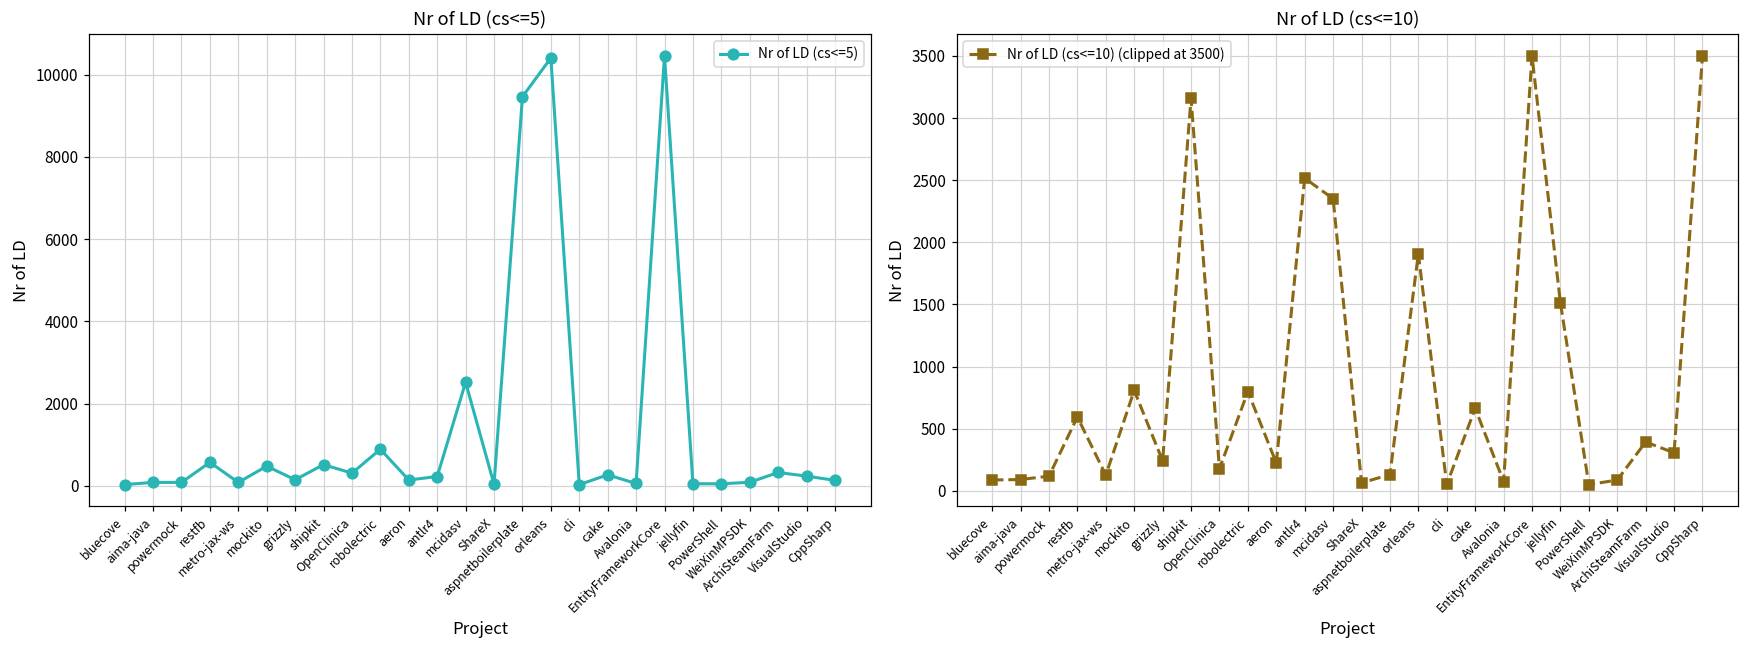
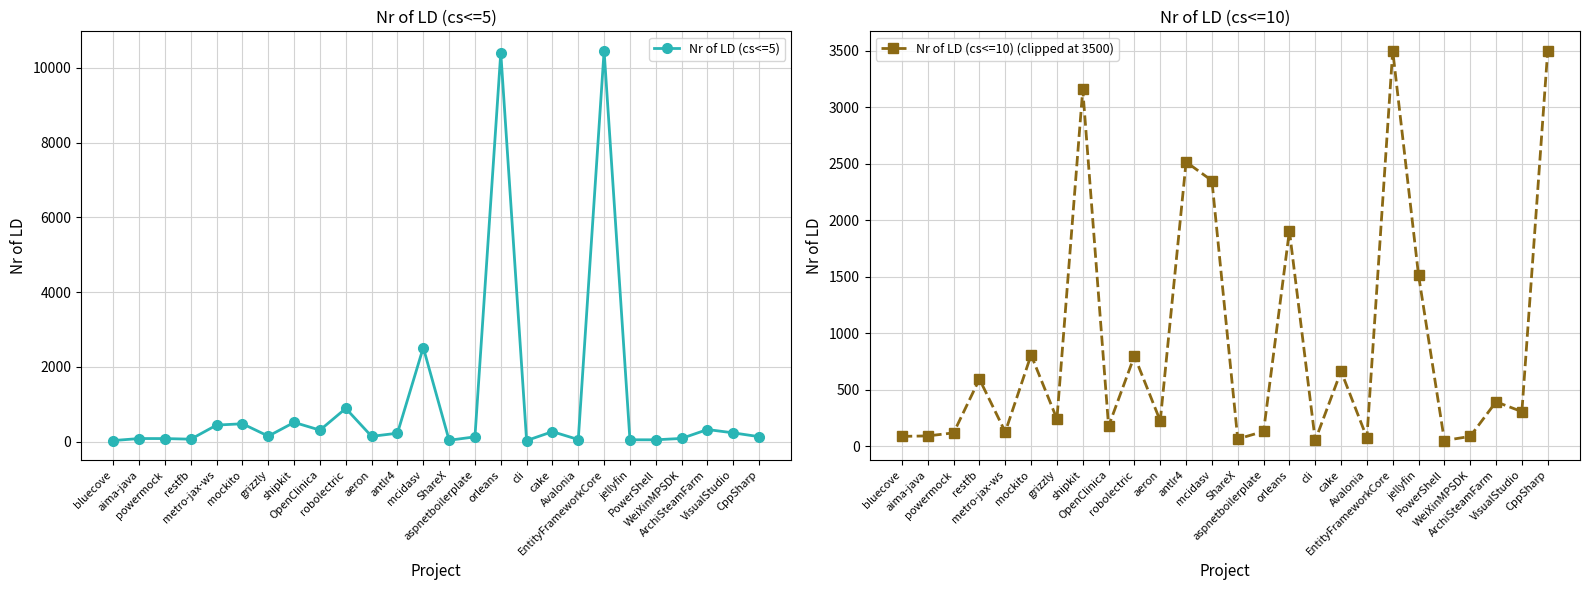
Nr of LD (cs<=5), restfb: 600 -> 100
Nr of LD (cs<=5), metro-jax-ws: 100 -> 400
Nr of LD (cs<=5), aspnetboilerplate: 9500 -> 100
